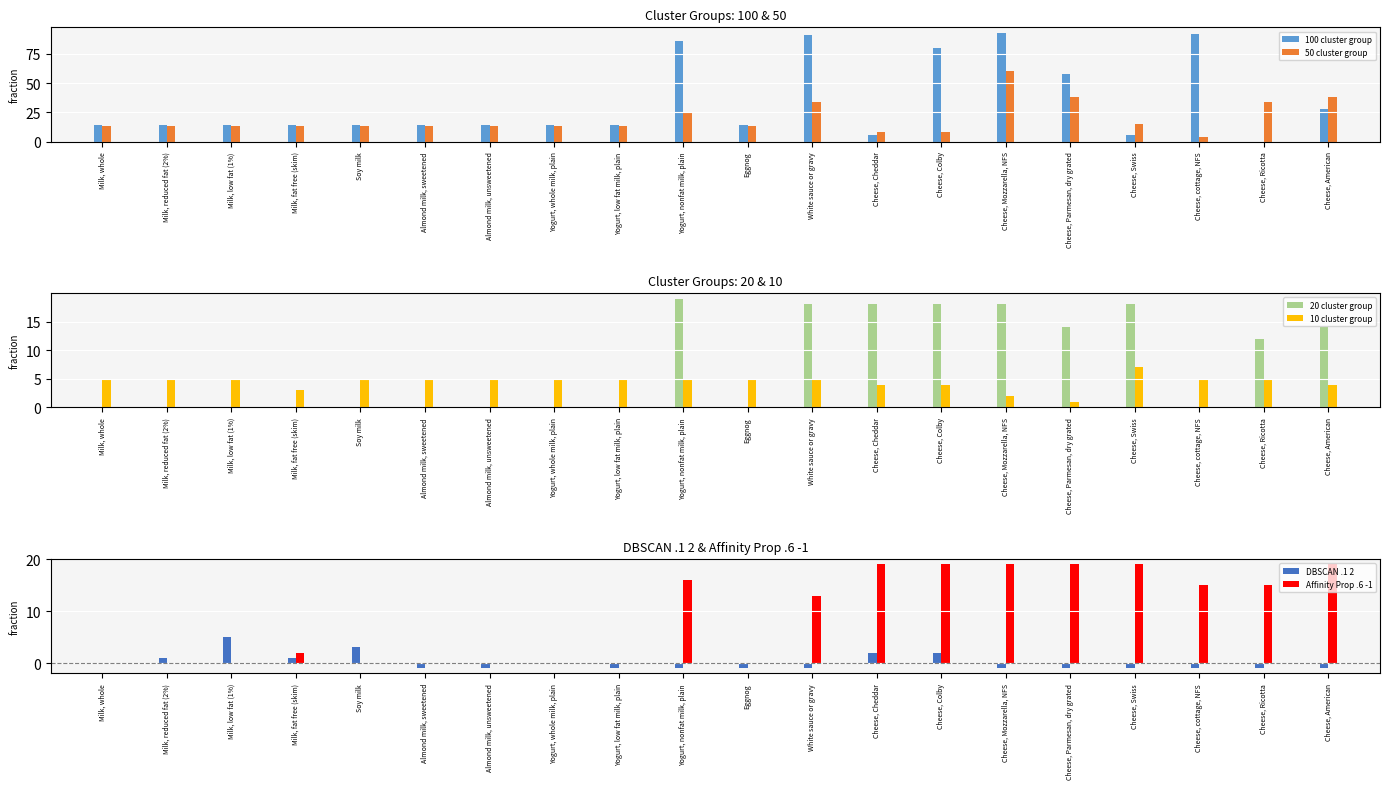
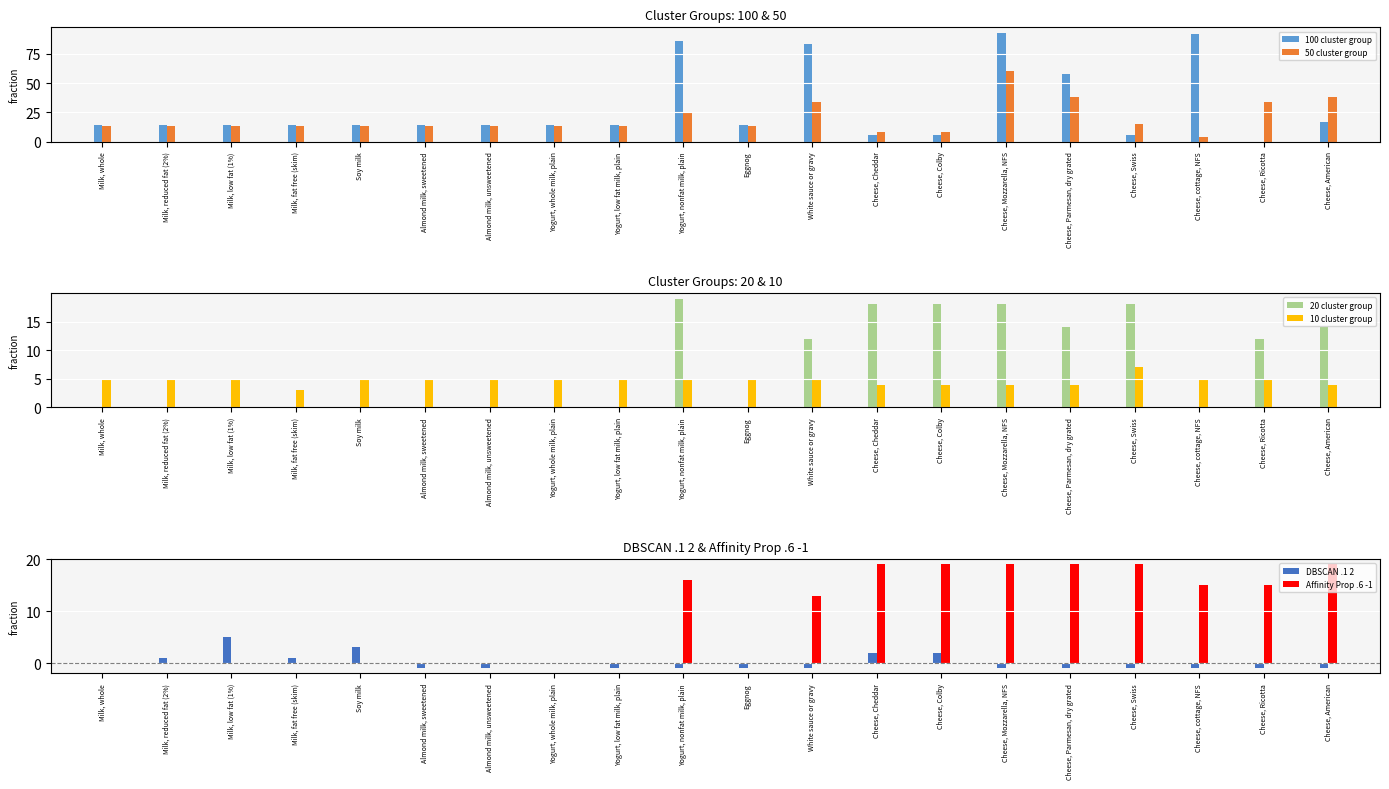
Cluster Groups: 100 & 50, 100 cluster group, White sauce or gravy: 91 -> 83
Cluster Groups: 100 & 50, 100 cluster group, Cheese, Colby: 80 -> 6
Cluster Groups: 100 & 50, 100 cluster group, Cheese, American: 28 -> 17
Cluster Groups: 20 & 10, 20 cluster group, White sauce or gravy: 18 -> 12
Cluster Groups: 20 & 10, 10 cluster group, Cheese, Mozzarella, NFS: 2 -> 4
Cluster Groups: 20 & 10, 10 cluster group, Cheese, Parmesan, dry grated: 1 -> 4
DBSCAN .1 2 & Affinity Prop .6 -1, Affinity Prop .6 -1, Milk, fat free (skim): 2 -> 0
